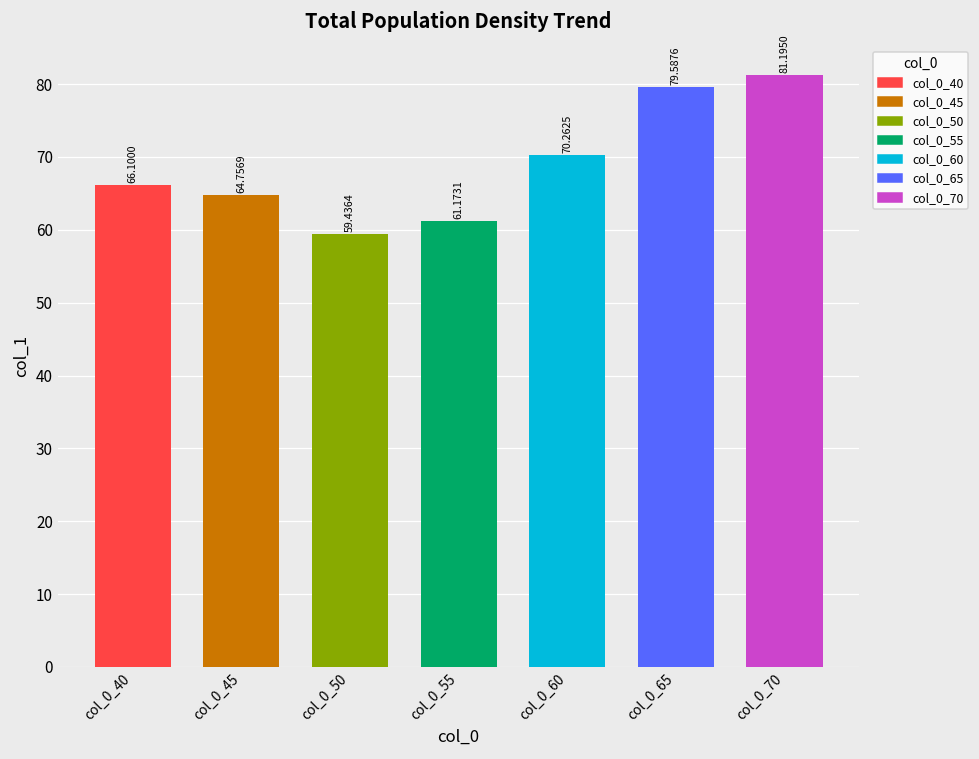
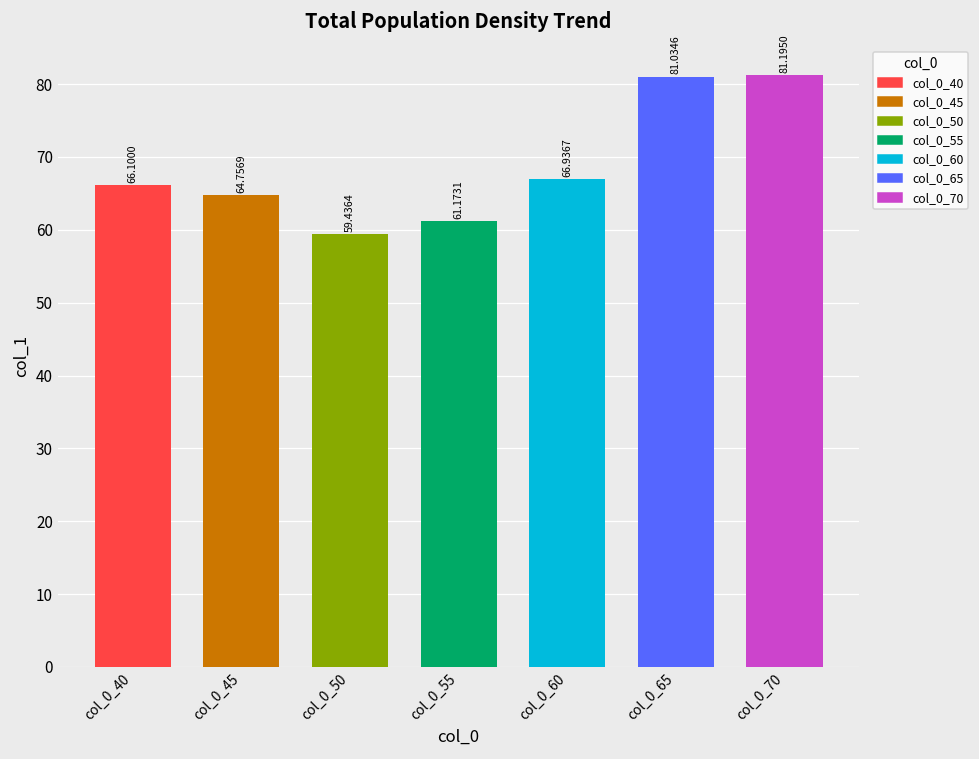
col_0_60: 70.2625 -> 66.9367
col_0_65: 79.5876 -> 81.0346
